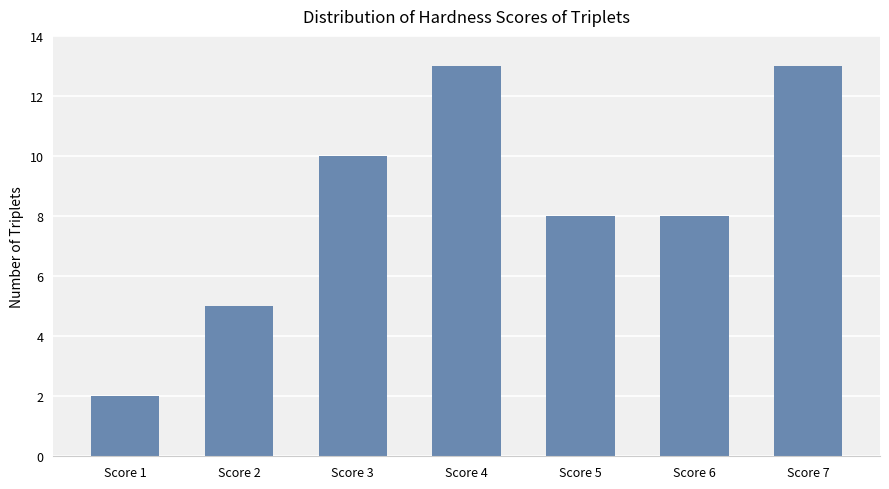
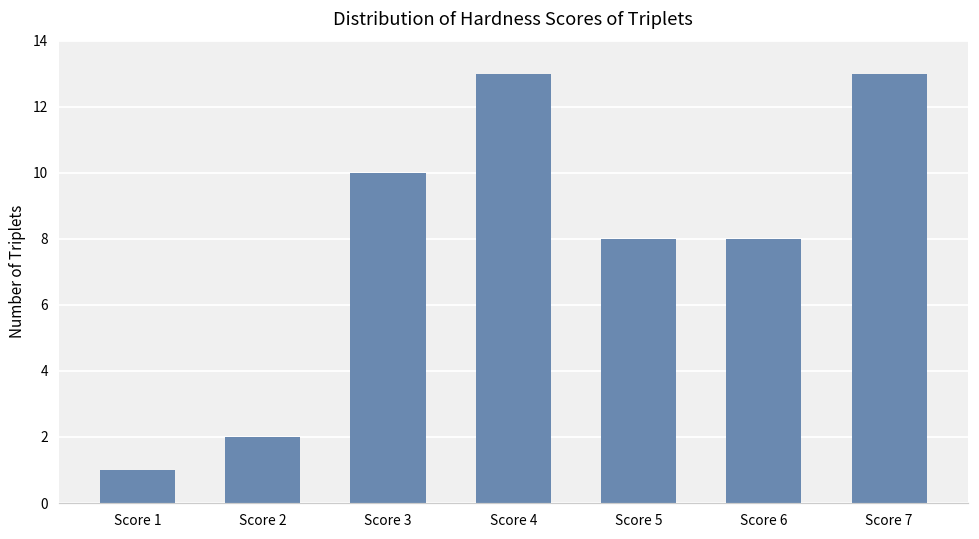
Score 1: 2 -> 1
Score 2: 5 -> 2
